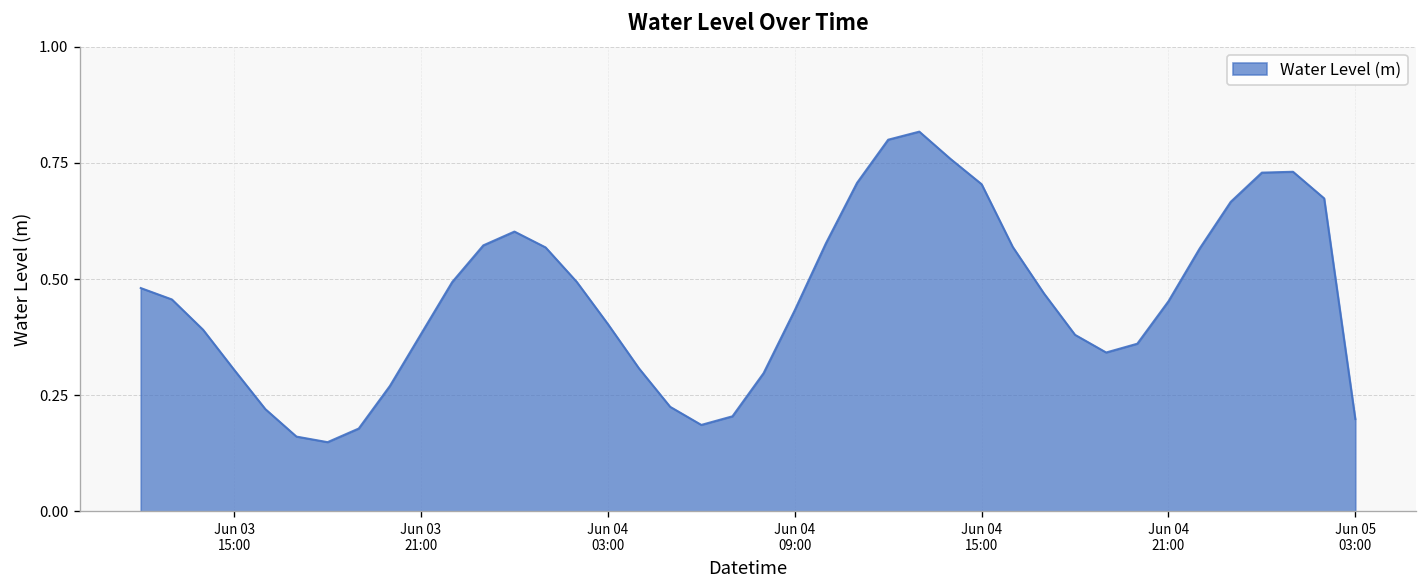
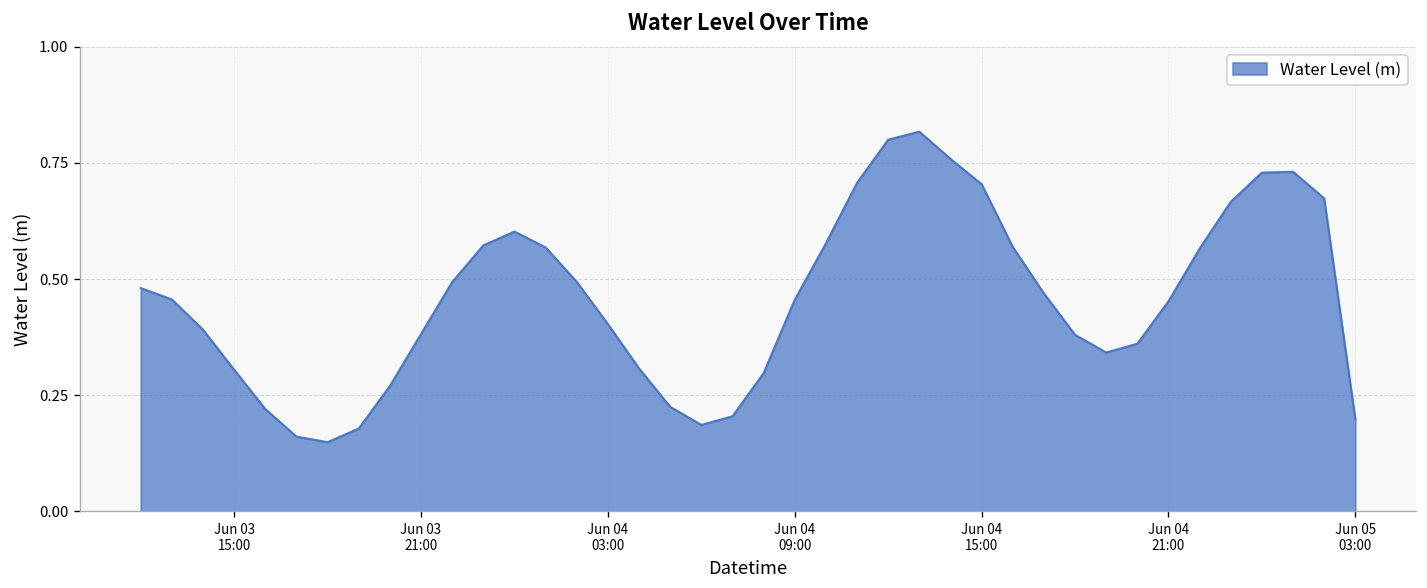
Jun 04 09:00: 0.43 -> 0.46
